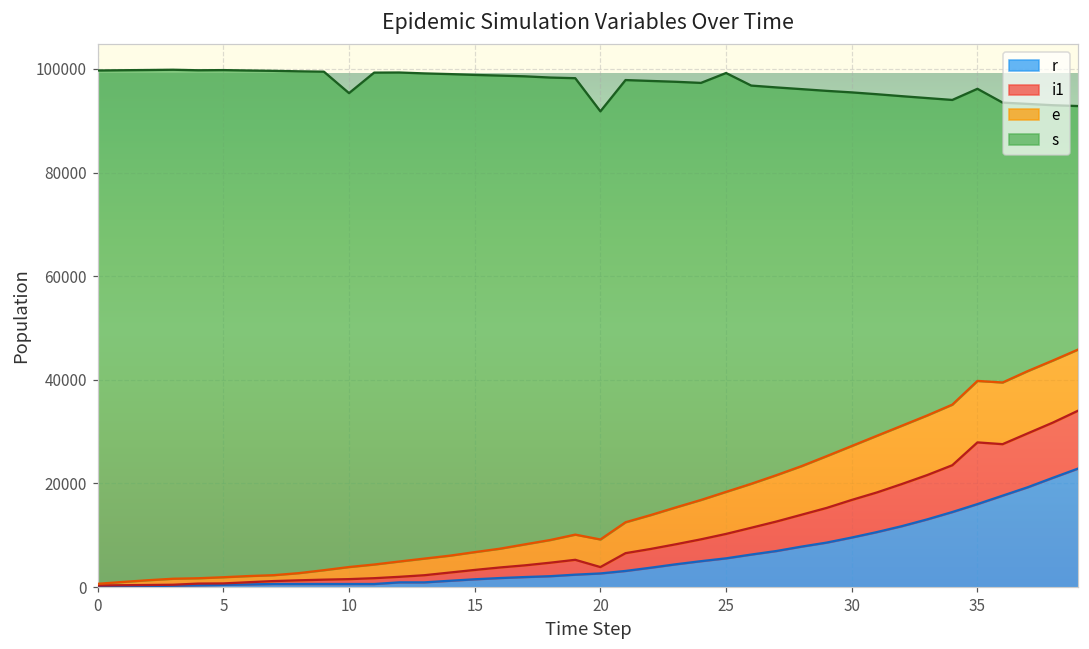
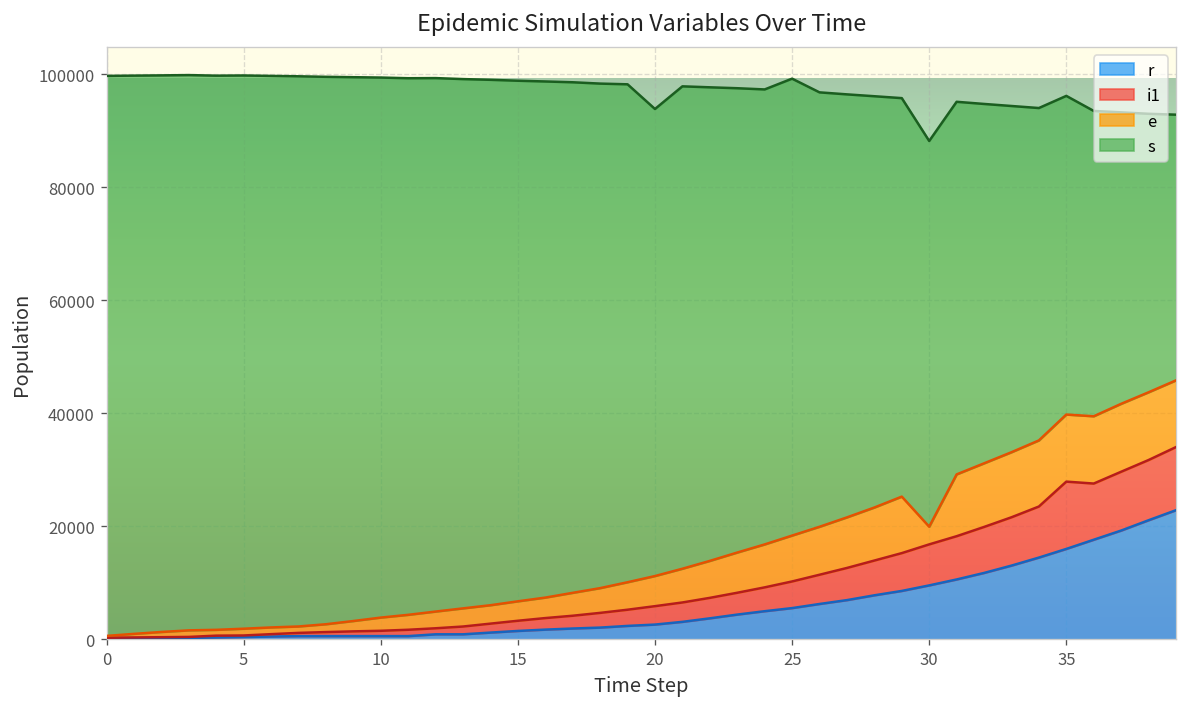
s, 10: 91000 -> 96000
i1, 20: 1000 -> 3000
e, 30: 10000 -> 3000
